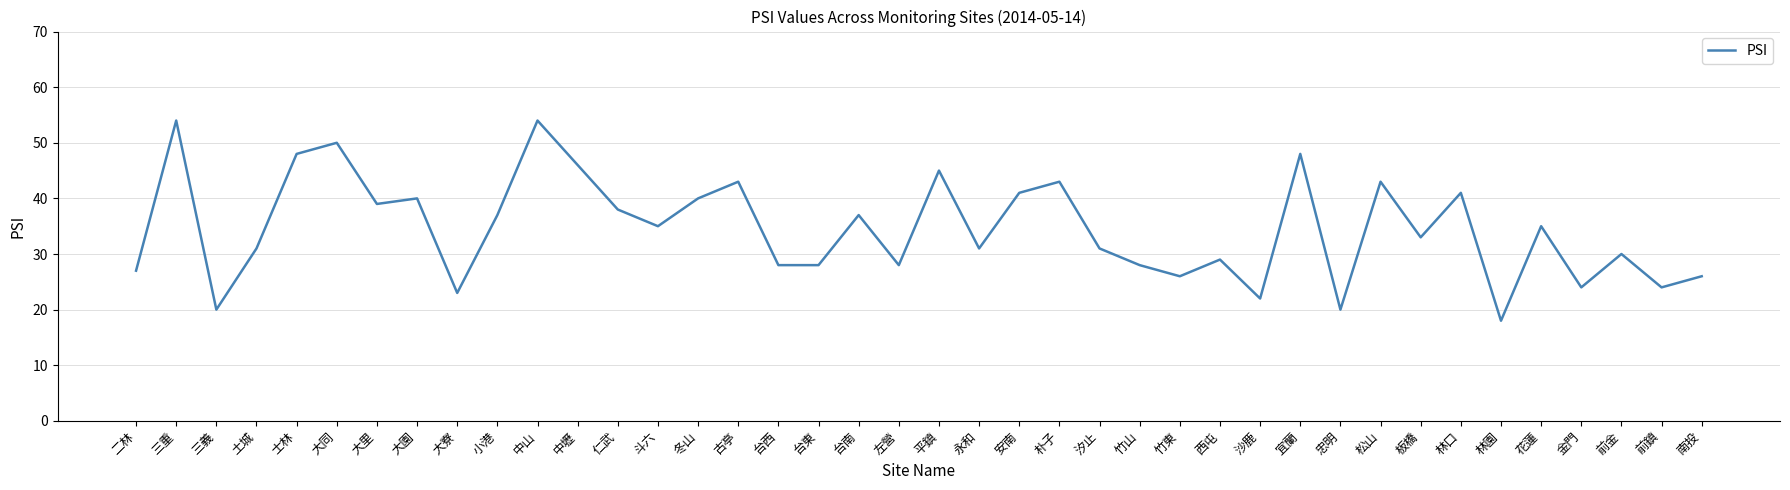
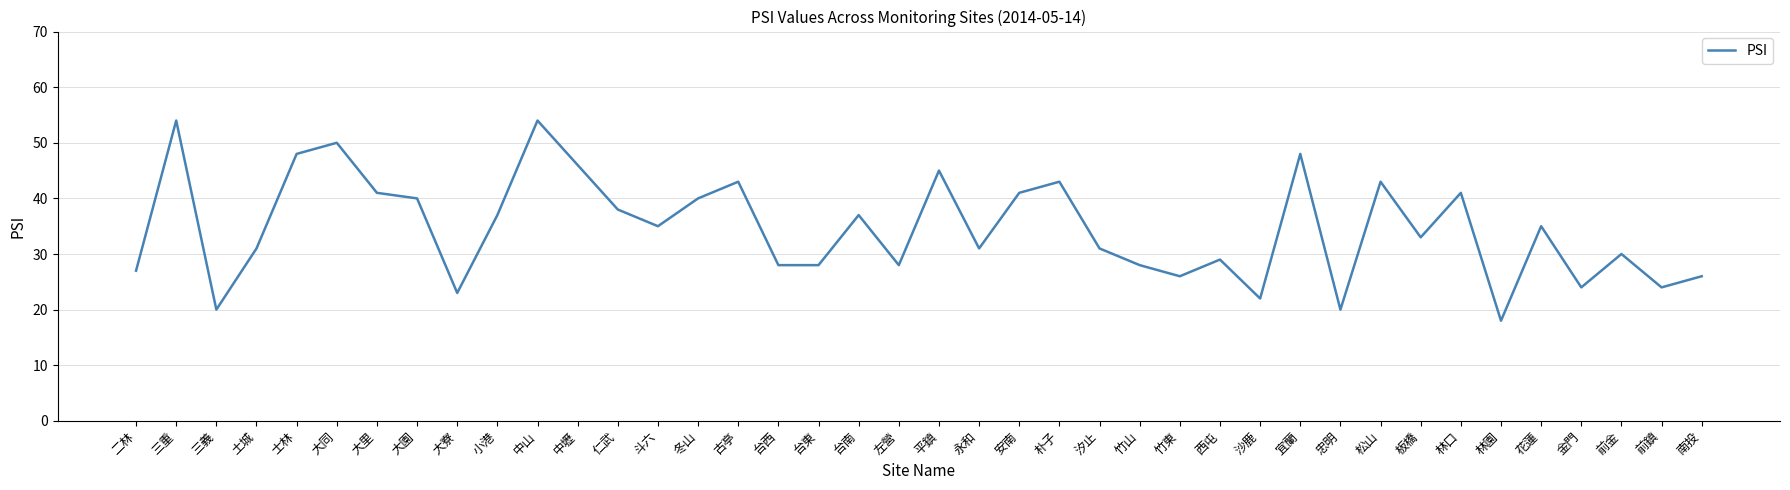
大里: 39 -> 41
